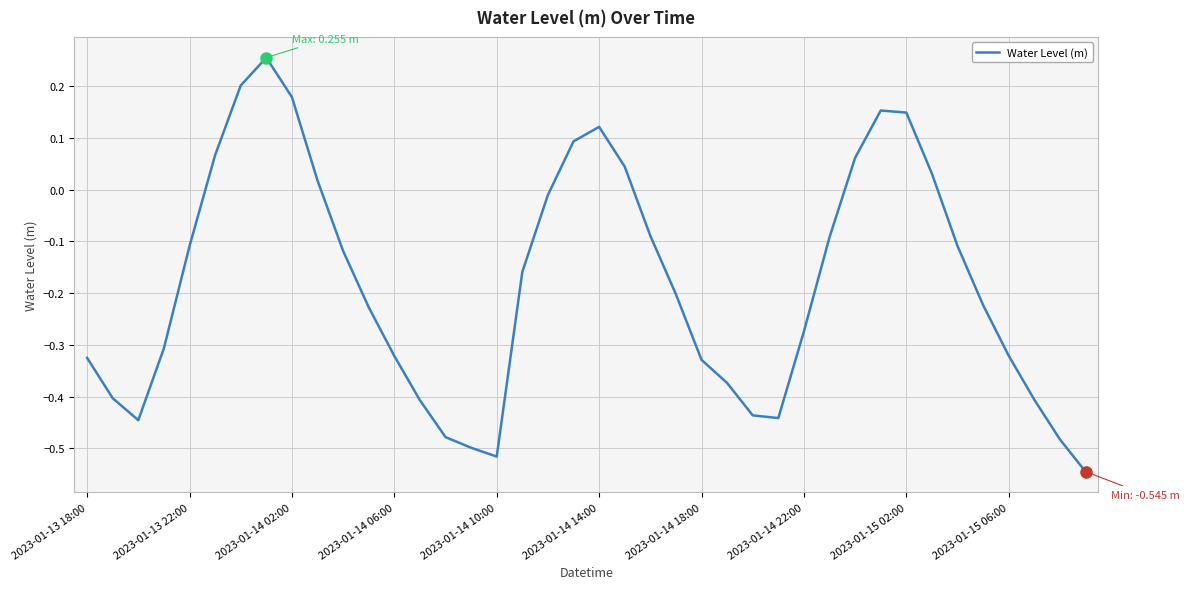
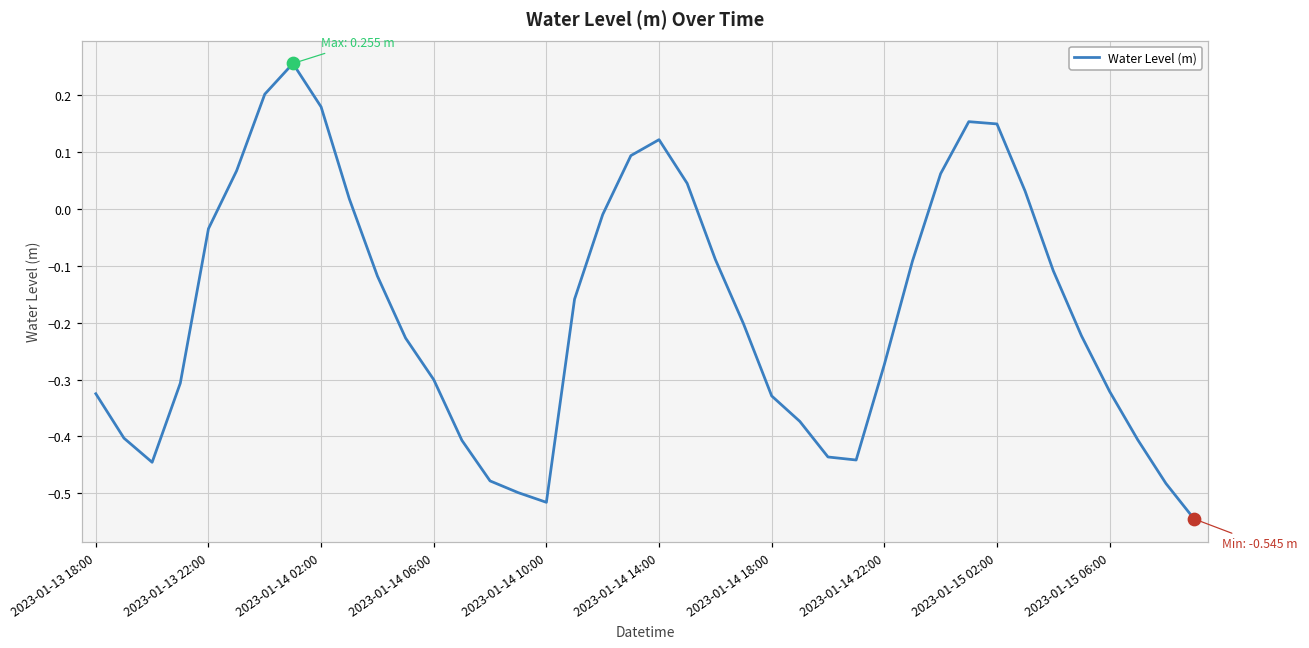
Water Level (m), 2023-01-13 22:00: -0.11 -> -0.04
Water Level (m), 2023-01-14 06:00: -0.32 -> -0.30
